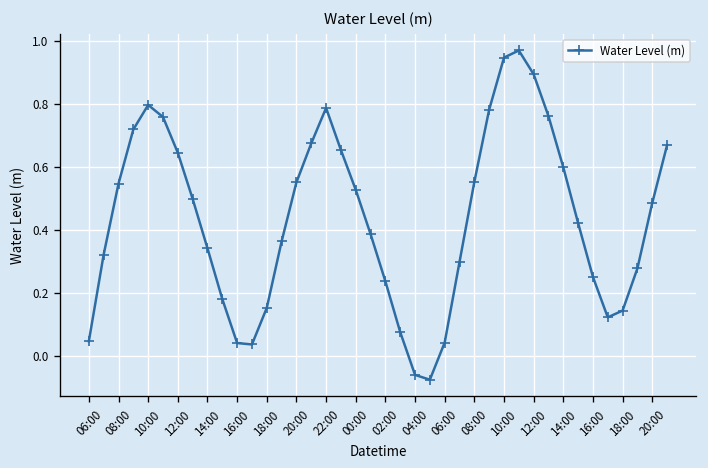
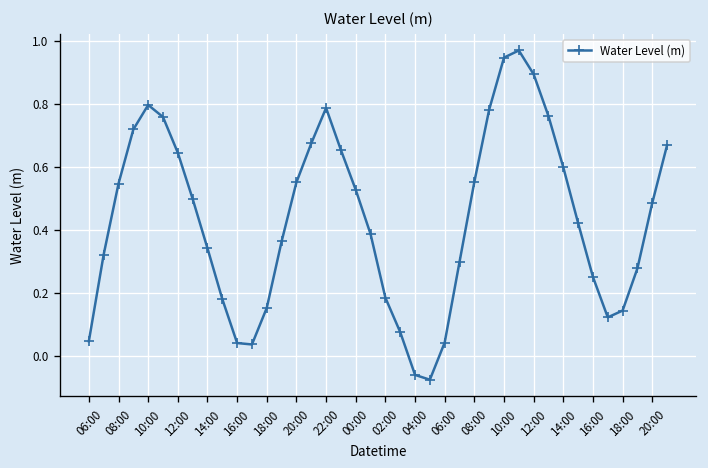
02:00: 0.24 -> 0.18
